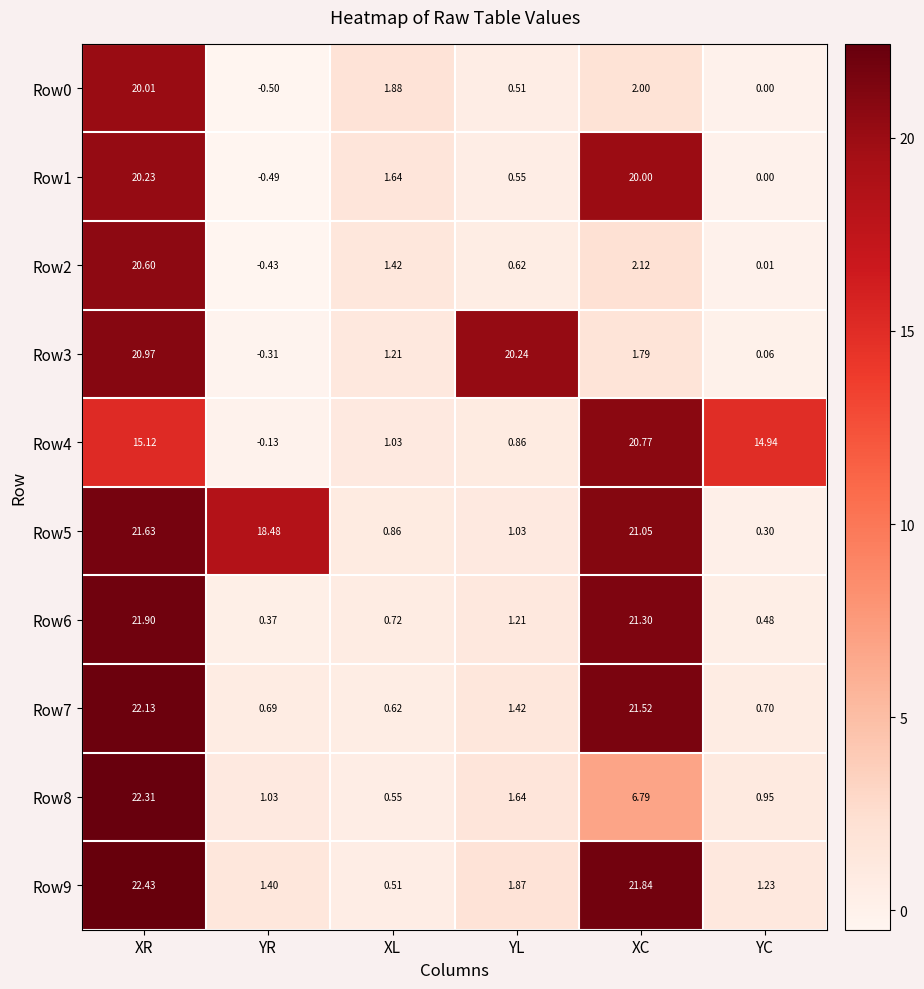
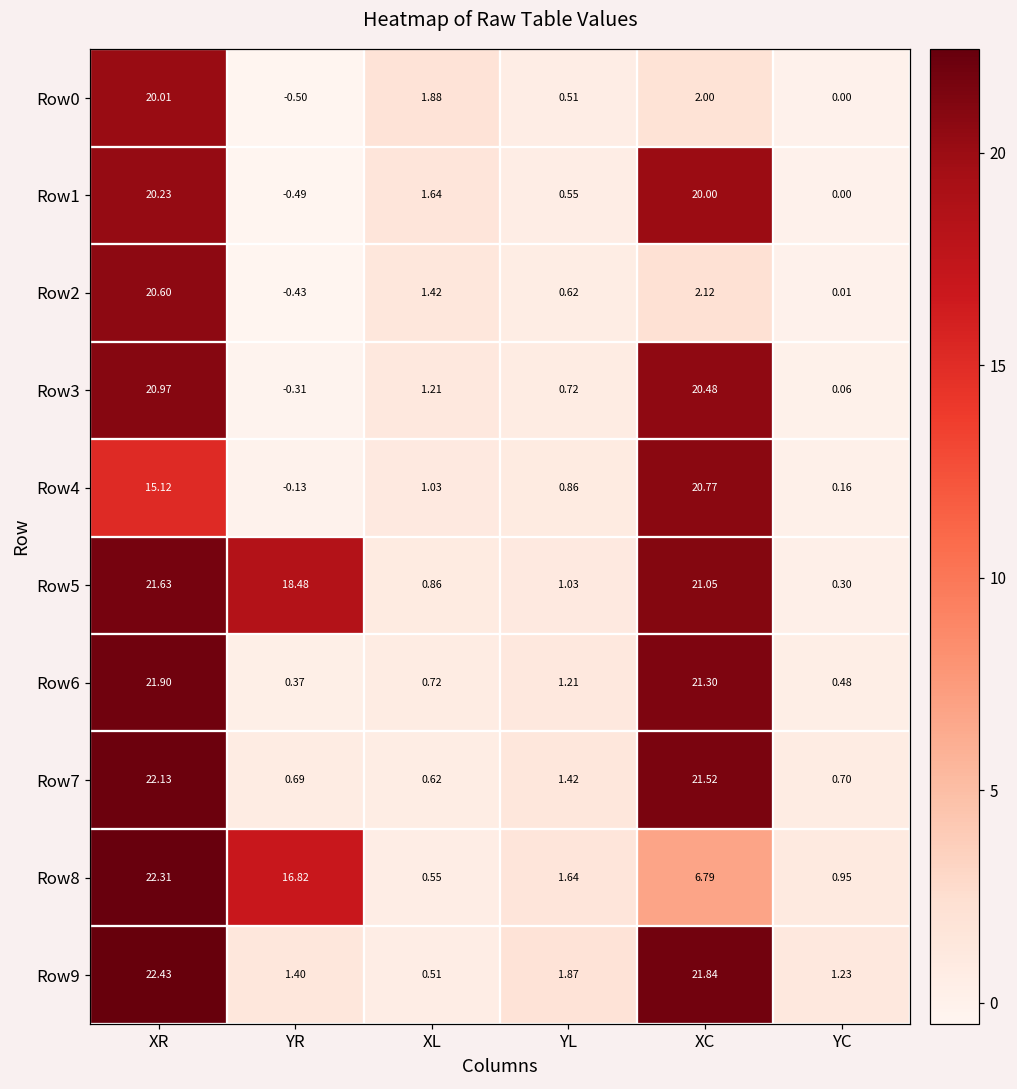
Row3, YL: 20.24 -> 0.72
Row3, XC: 1.79 -> 20.48
Row4, YC: 14.94 -> 0.16
Row8, YR: 1.03 -> 16.82
